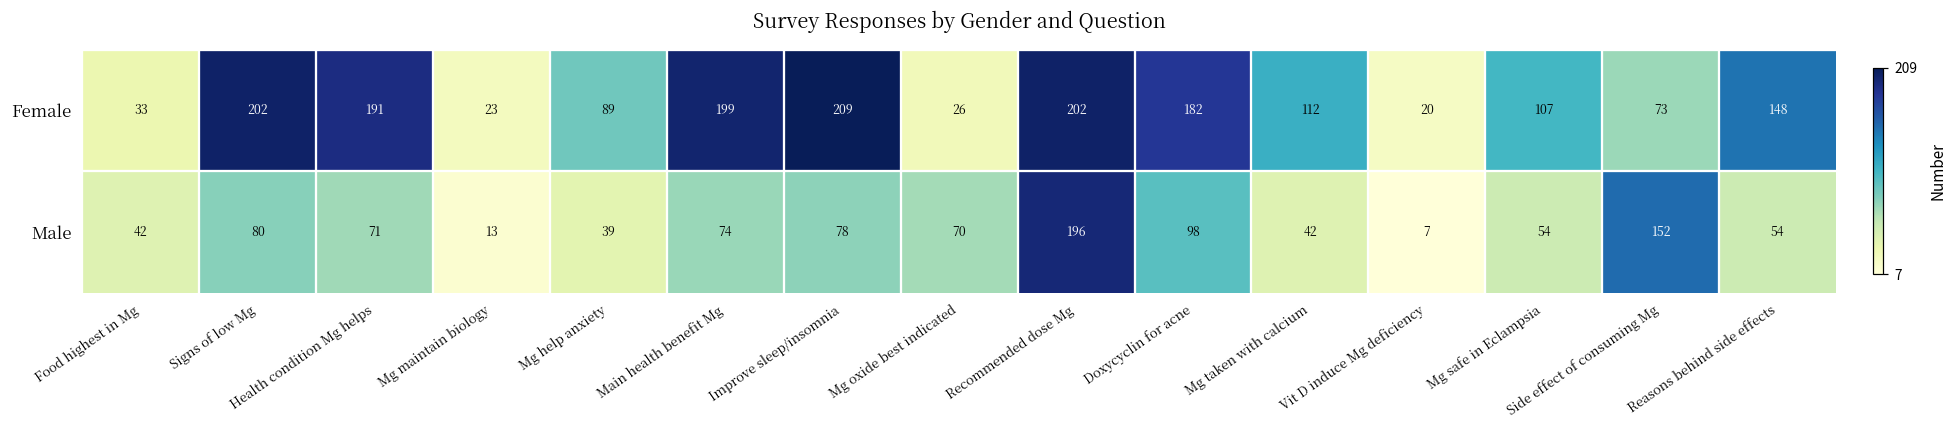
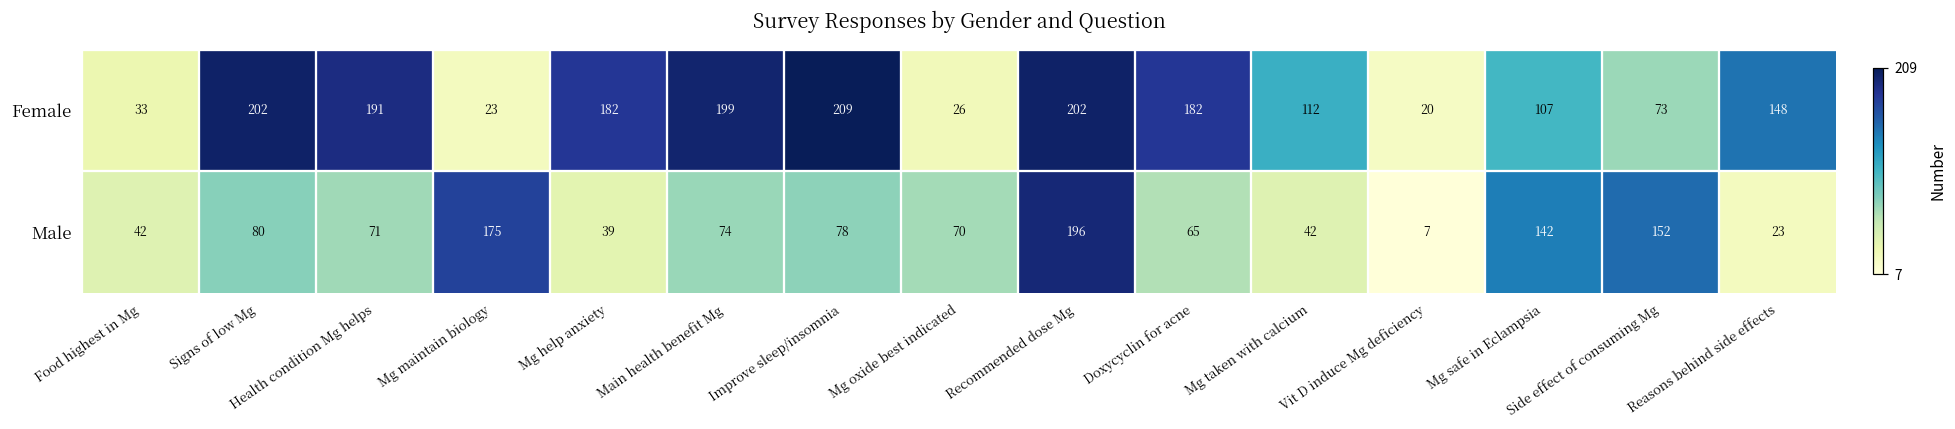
Female, Mg help anxiety: 89 -> 182
Male, Mg maintain biology: 13 -> 175
Male, Doxycyclin for acne: 98 -> 65
Male, Mg safe in Eclampsia: 54 -> 142
Male, Reasons behind side effects: 54 -> 23
